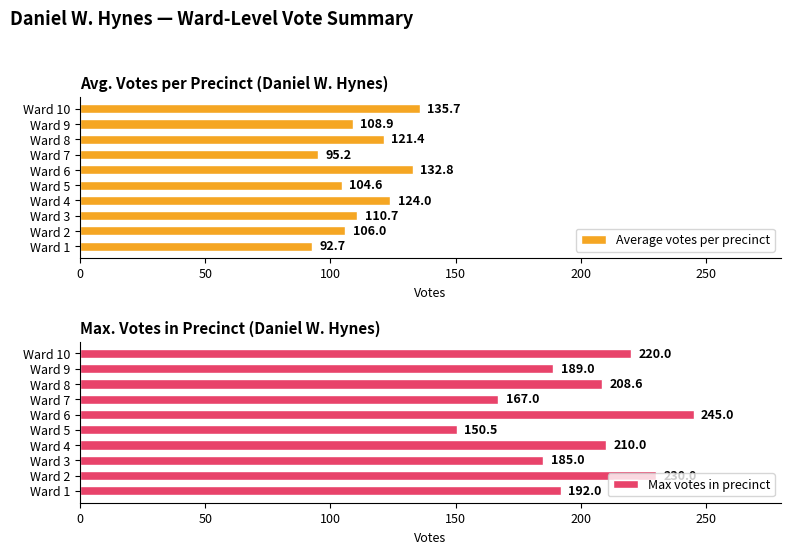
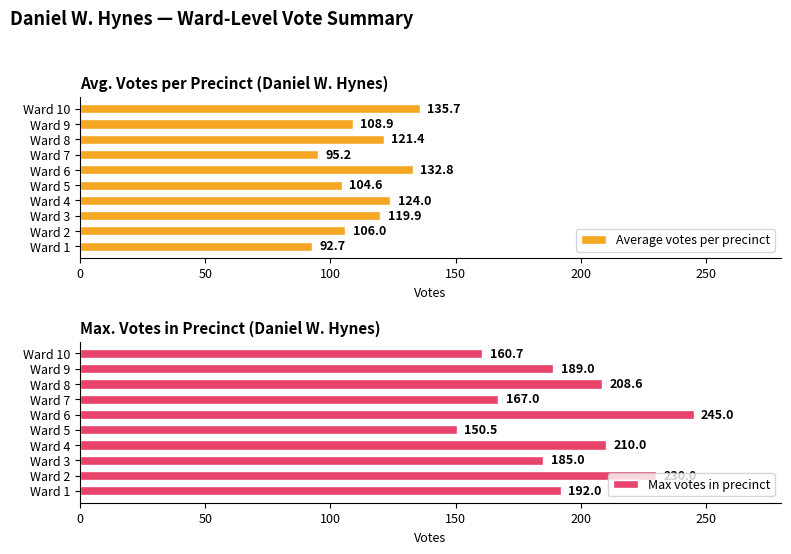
Avg. Votes per Precinct (Daniel W. Hynes), Ward 3: 110.7 -> 119.9
Max. Votes in Precinct (Daniel W. Hynes), Ward 10: 220.0 -> 160.7
